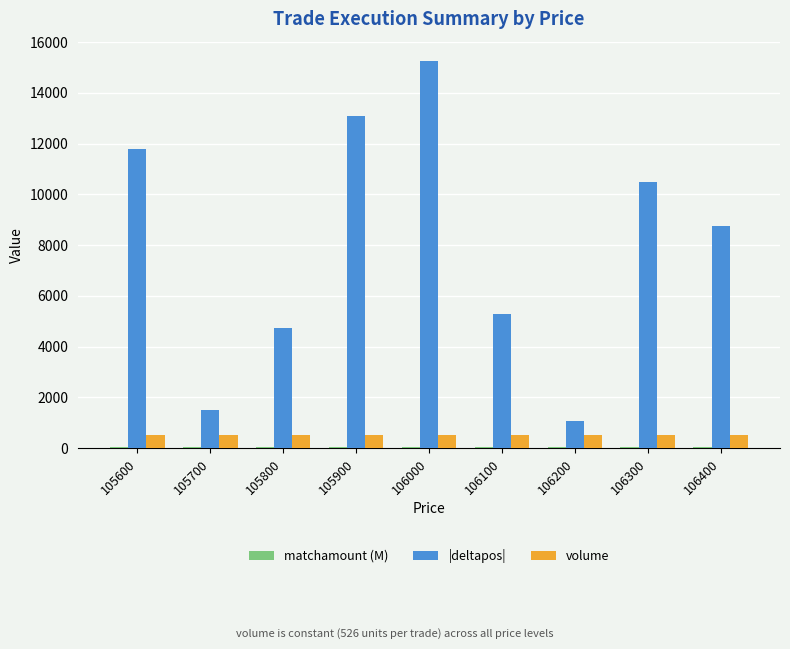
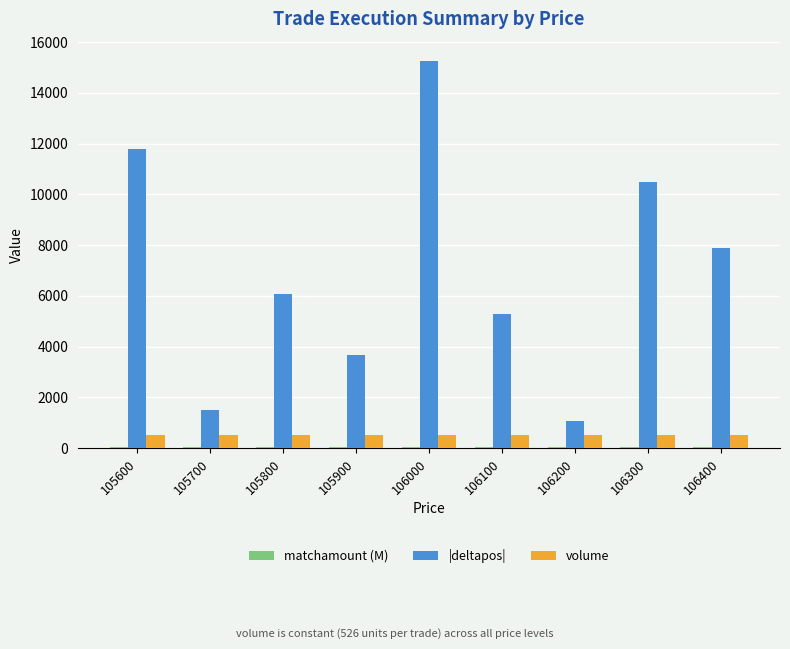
|deltapos|, 105800: 4700 -> 6100
|deltapos|, 105900: 13100 -> 3700
|deltapos|, 106400: 8800 -> 7900
